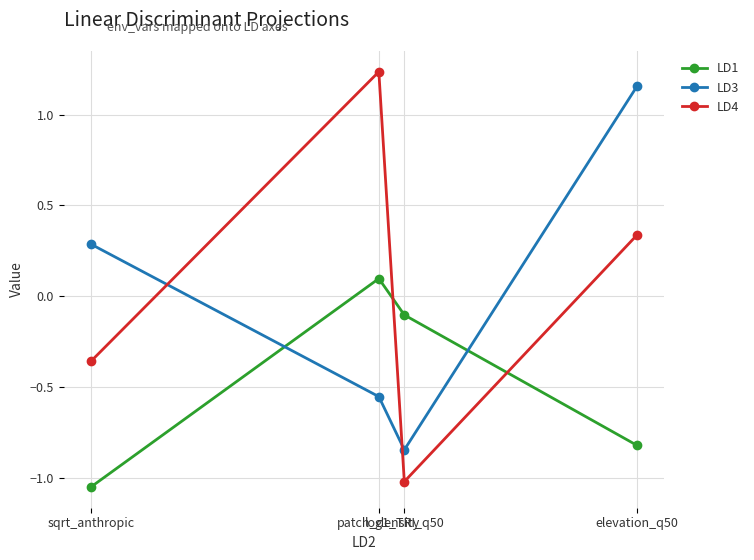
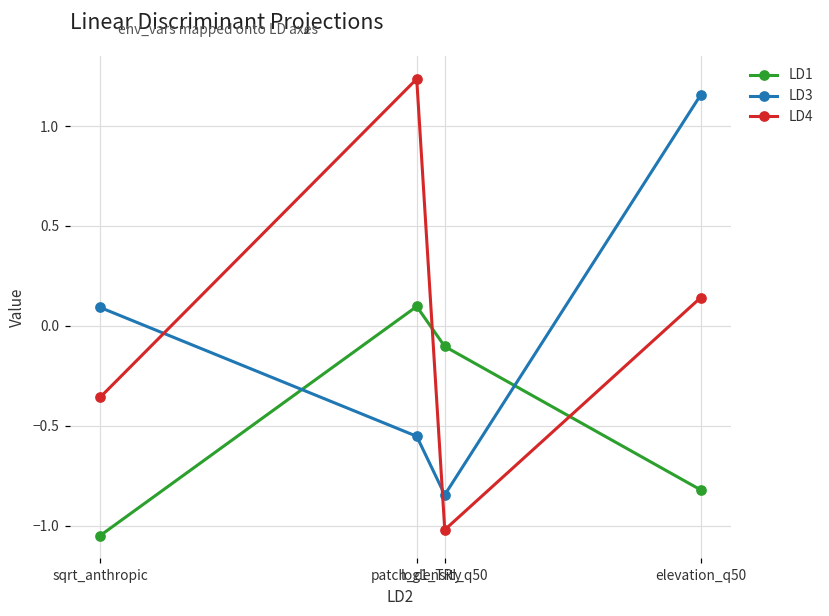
LD3, sqrt_anthropic: 0.29 -> 0.09
LD4, elevation_q50: 0.34 -> 0.14
